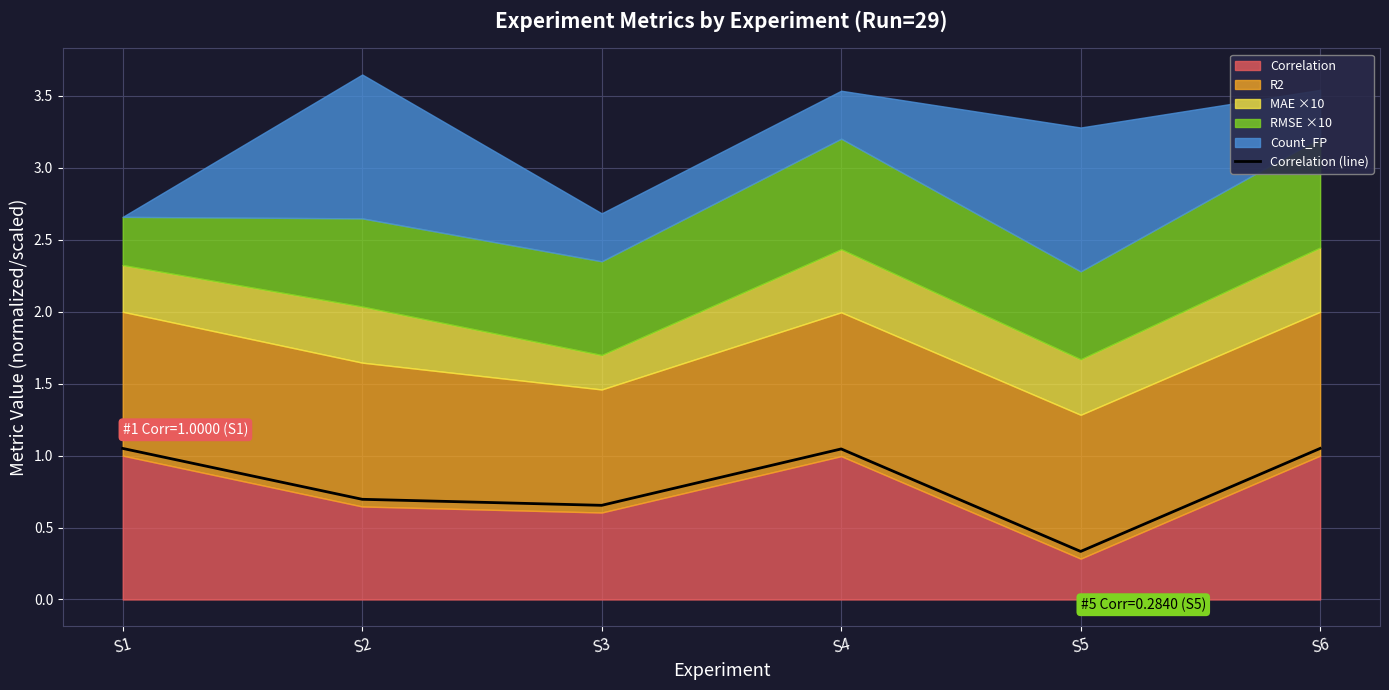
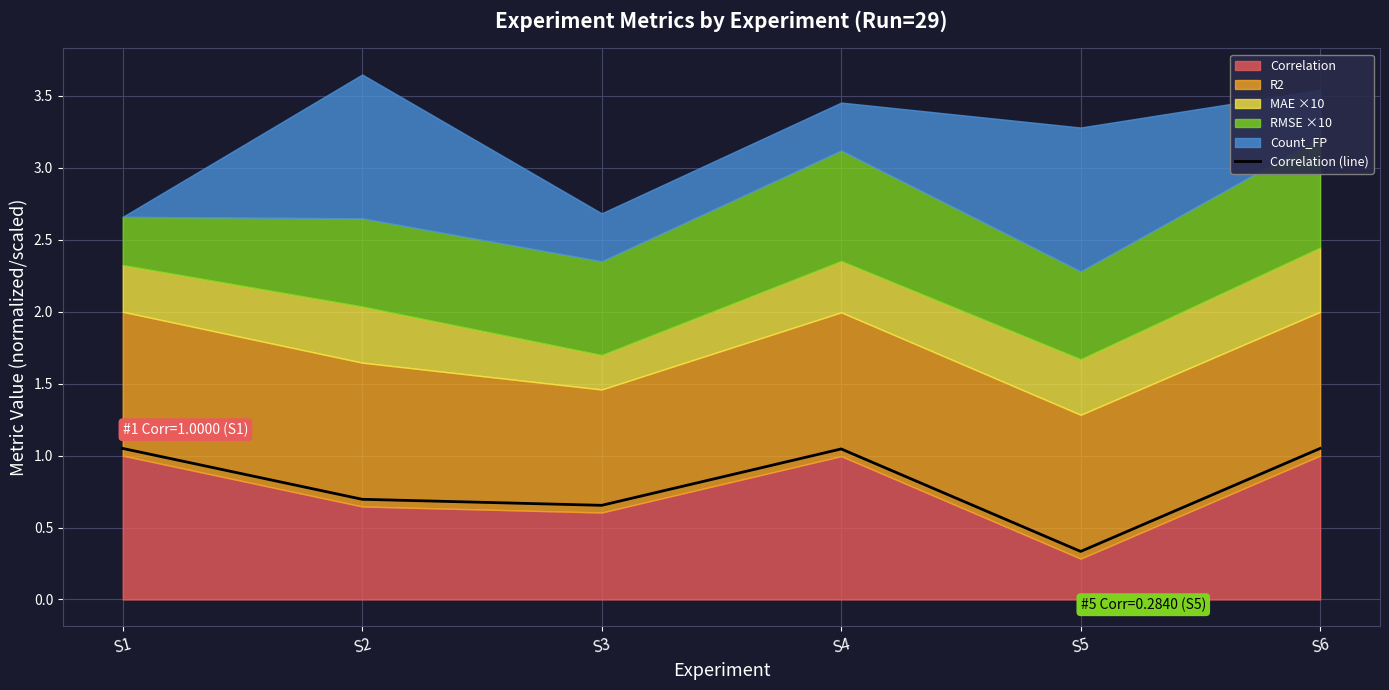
MAE ×10, S4: 0.44 -> 0.36
